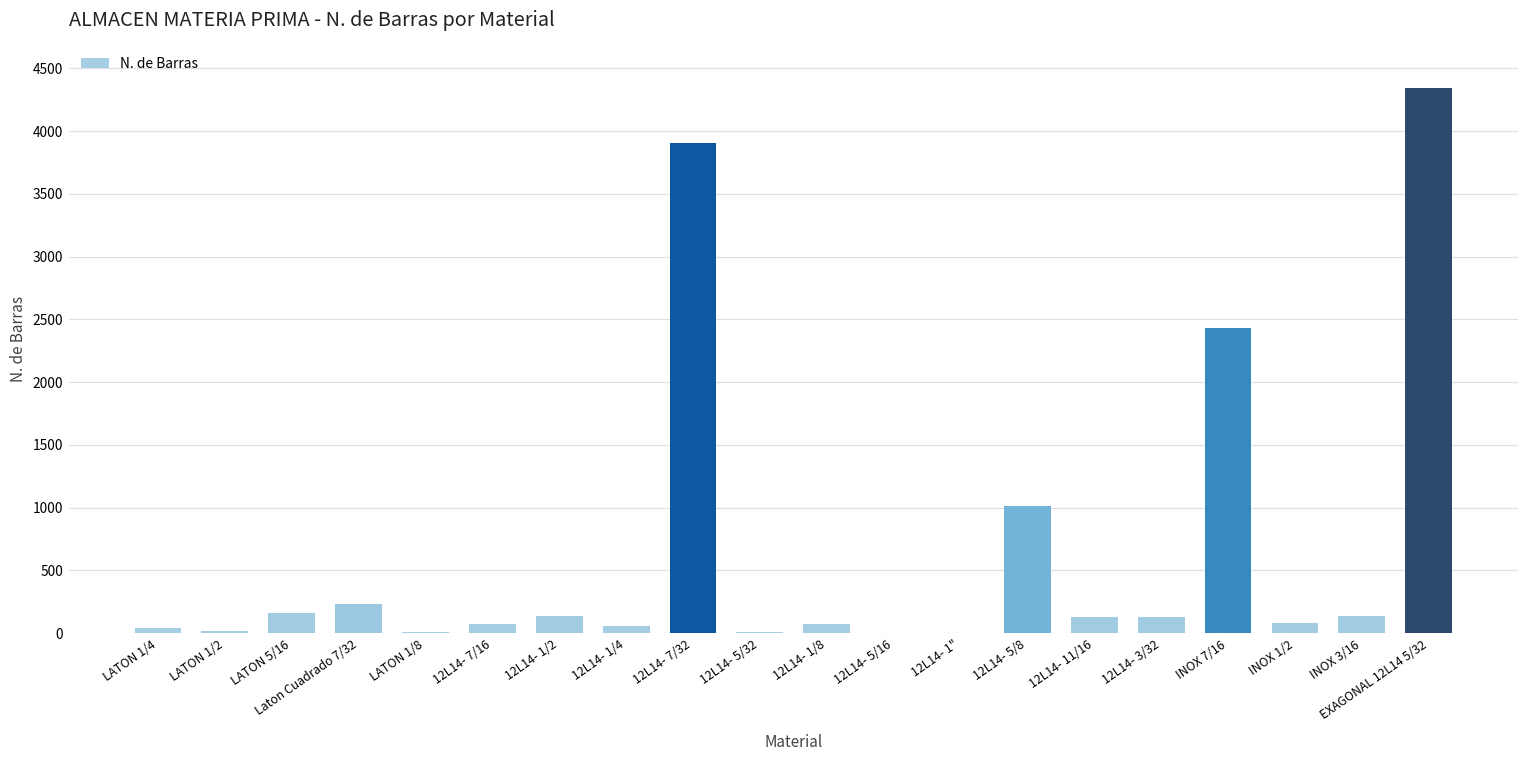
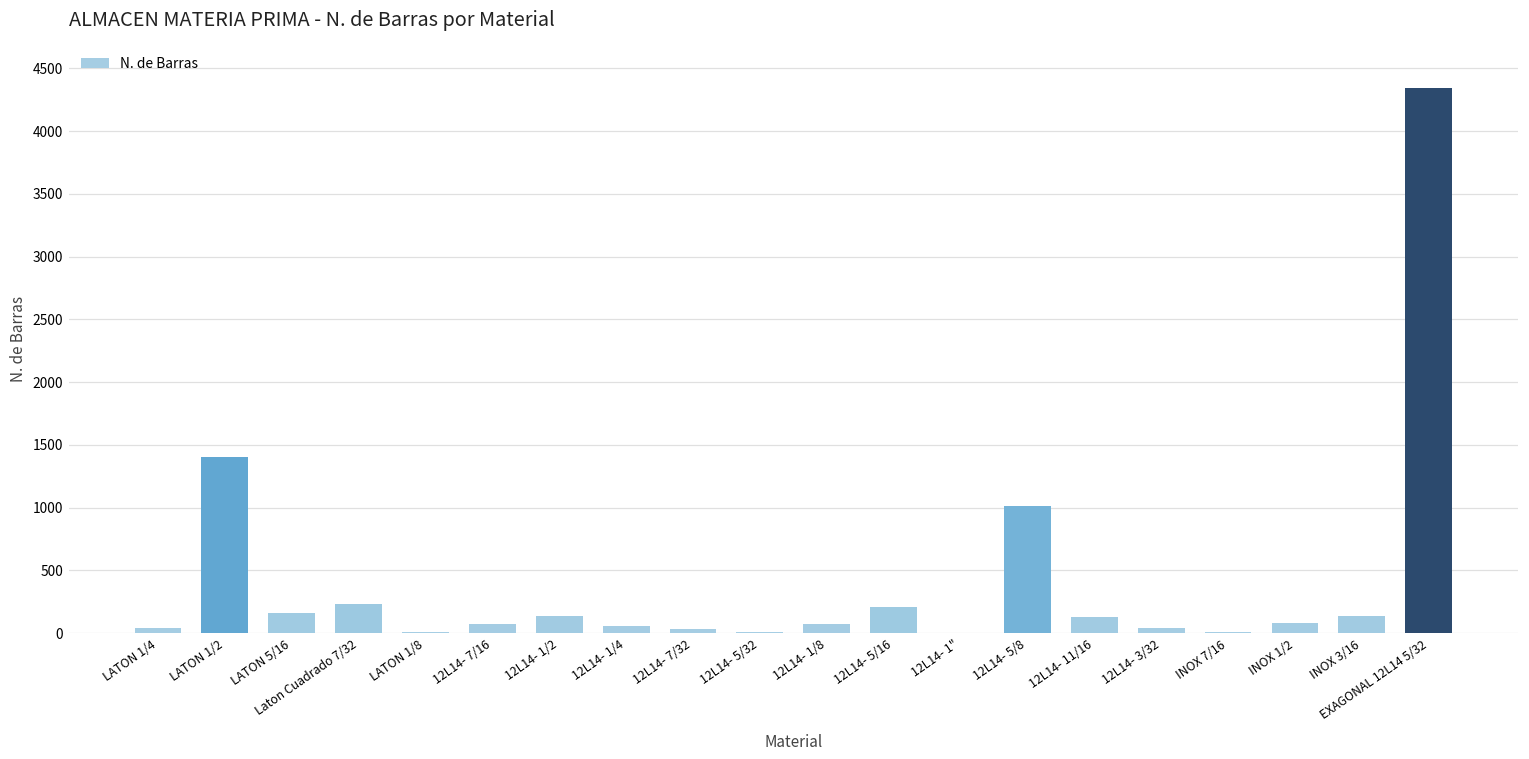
LATON 1/2: 20 -> 1410
12L14- 7/32: 3900 -> 30
12L14- 5/16: 0 -> 210
12L14- 3/32: 130 -> 40
INOX 7/16: 2430 -> 10
